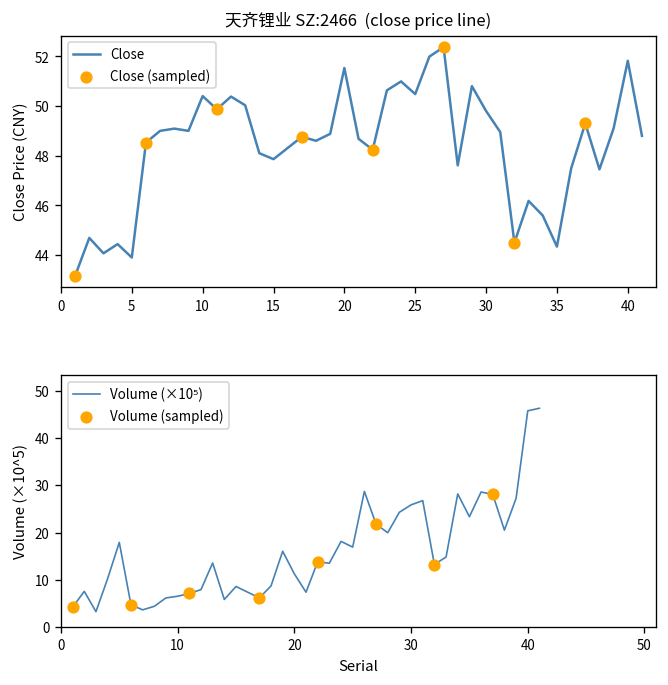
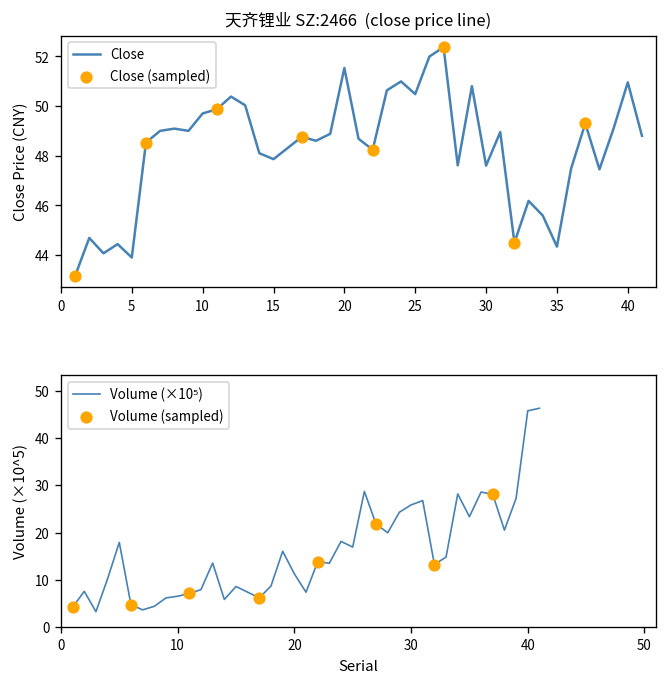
天齐锂业 SZ:2466 (close price line), Close, 10: 50.4 -> 49.7
天齐锂业 SZ:2466 (close price line), Close, 30: 49.8 -> 47.6
天齐锂业 SZ:2466 (close price line), Close, 40: 51.8 -> 51.0
